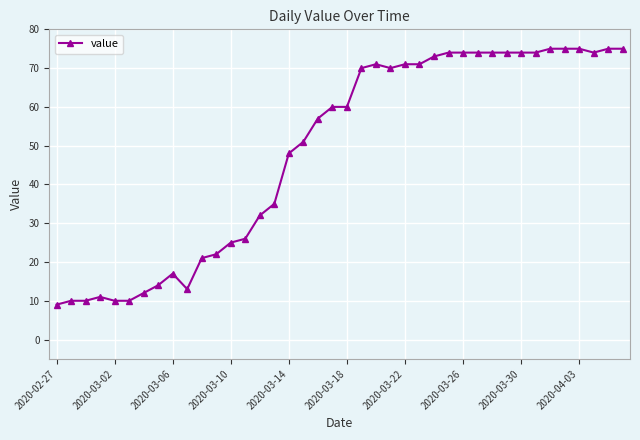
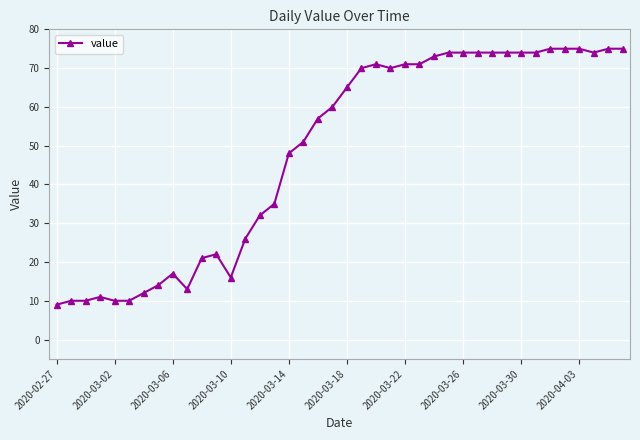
2020-03-10: 25 -> 16
2020-03-18: 60 -> 65
